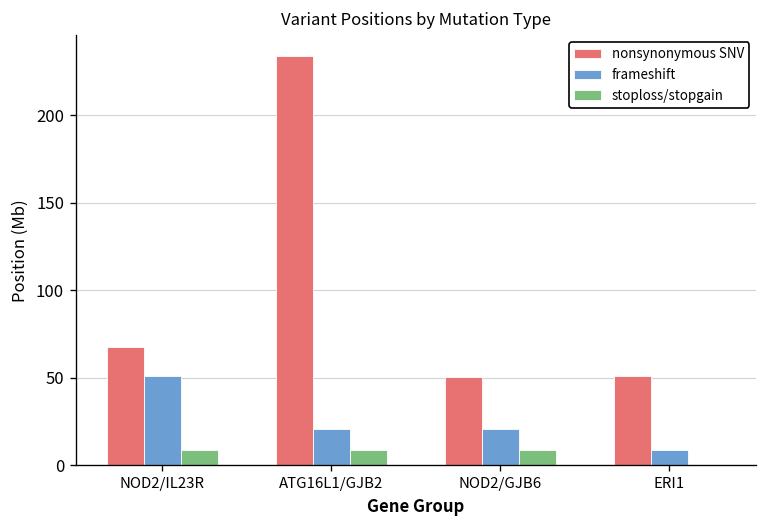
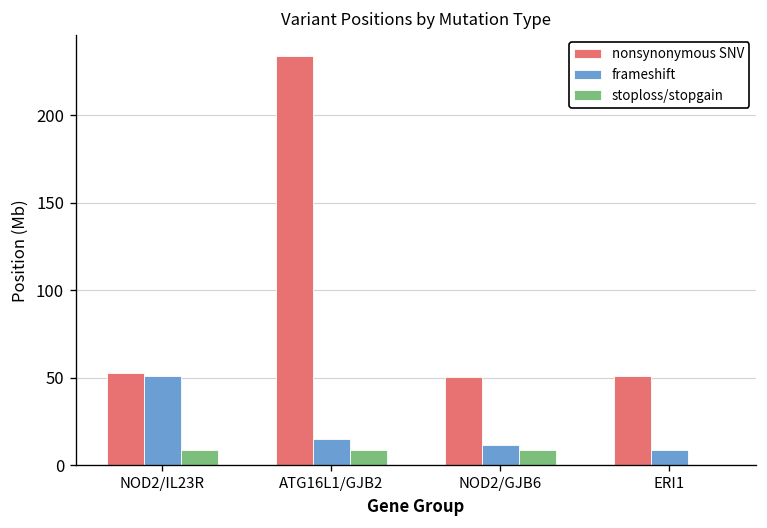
nonsynonymous SNV, NOD2/IL23R: 68 -> 53
frameshift, ATG16L1/GJB2: 21 -> 15
frameshift, NOD2/GJB6: 21 -> 11
